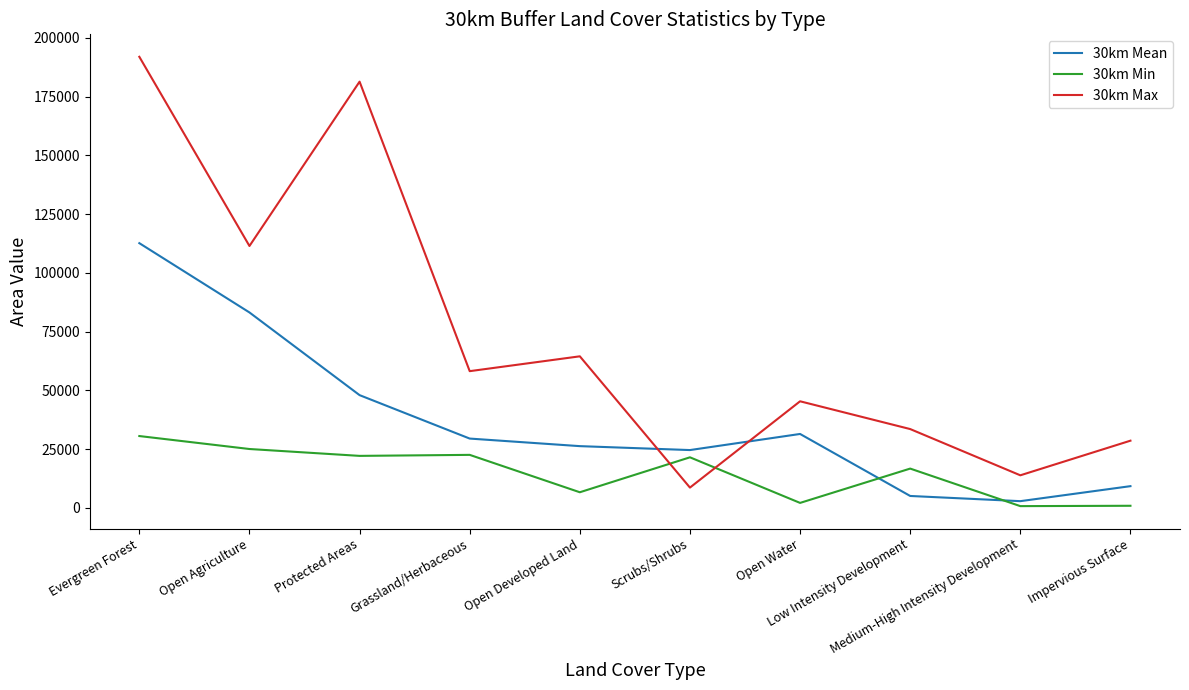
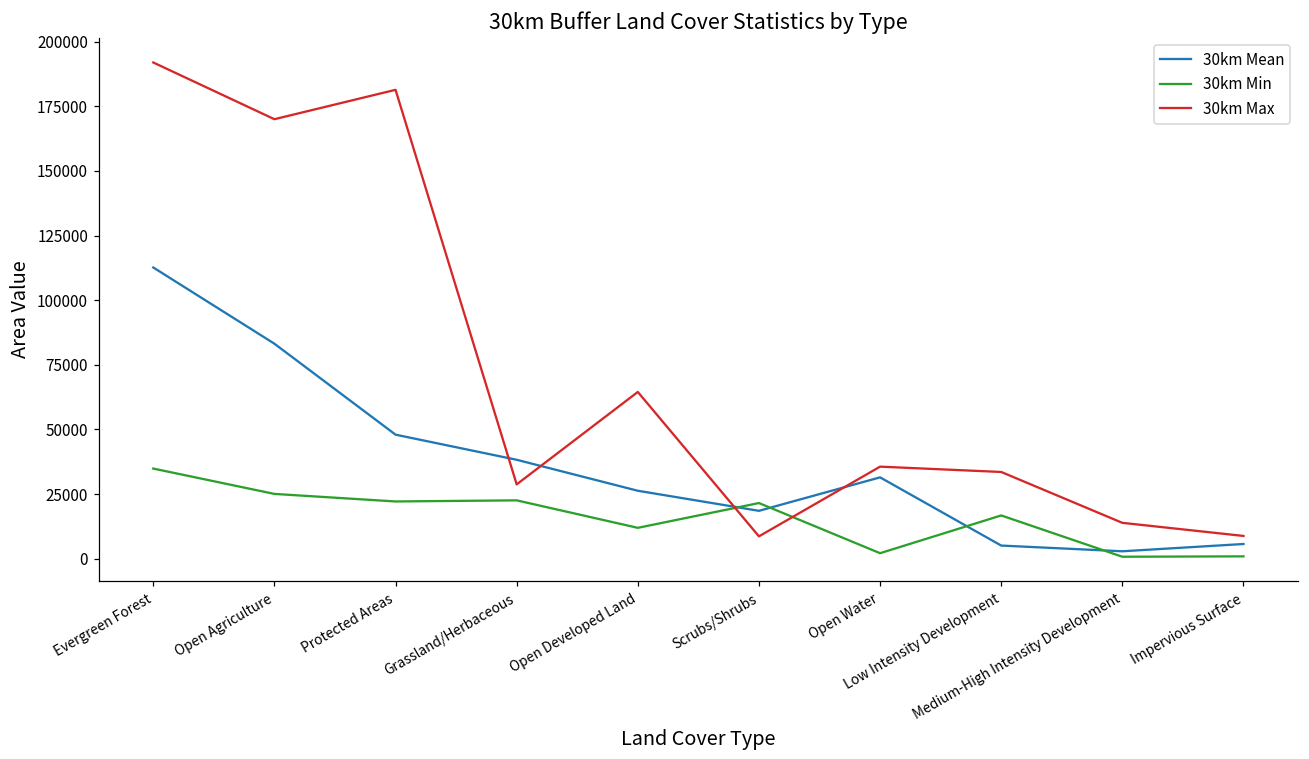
30km Min, Evergreen Forest: 31000 -> 35000
30km Max, Open Agriculture: 111000 -> 170000
30km Mean, Grassland/Herbaceous: 30000 -> 38000
30km Max, Grassland/Herbaceous: 58000 -> 29000
30km Min, Open Developed Land: 7000 -> 12000
30km Mean, Scrubs/Shrubs: 25000 -> 19000
30km Max, Open Water: 45000 -> 36000
30km Mean, Impervious Surface: 9000 -> 6000
30km Max, Impervious Surface: 29000 -> 9000
